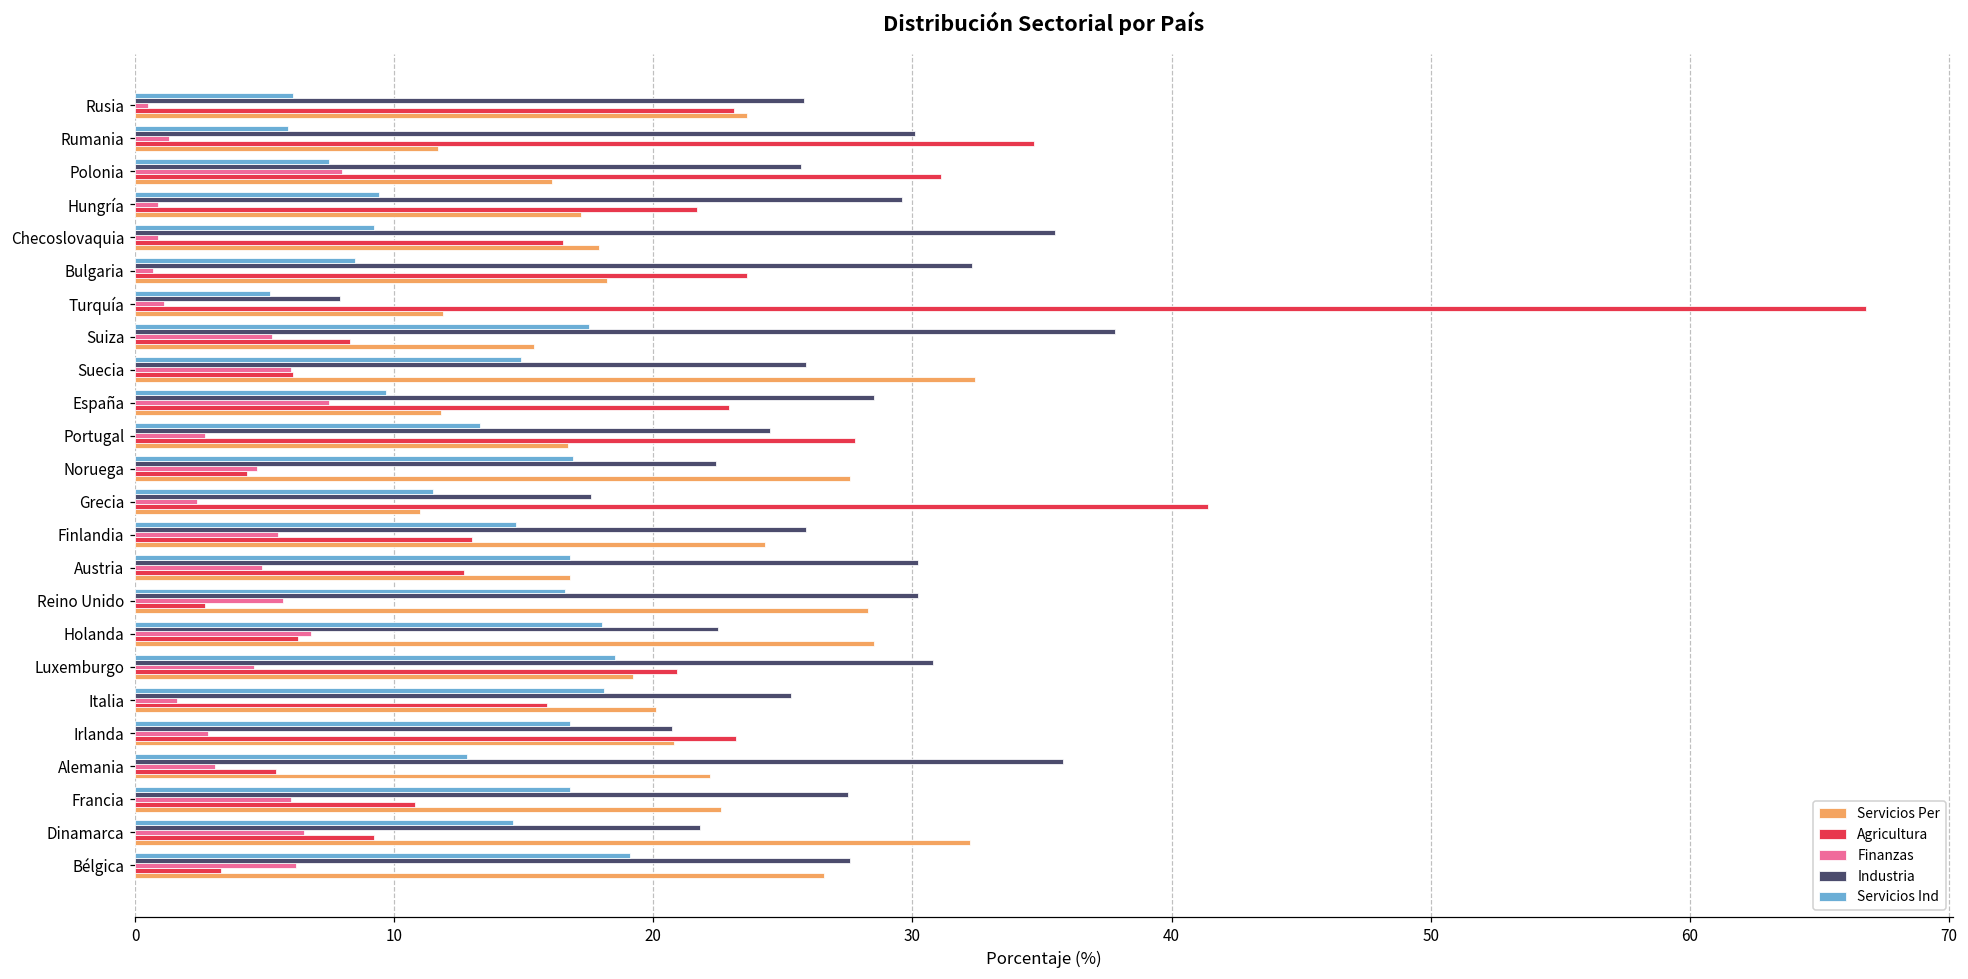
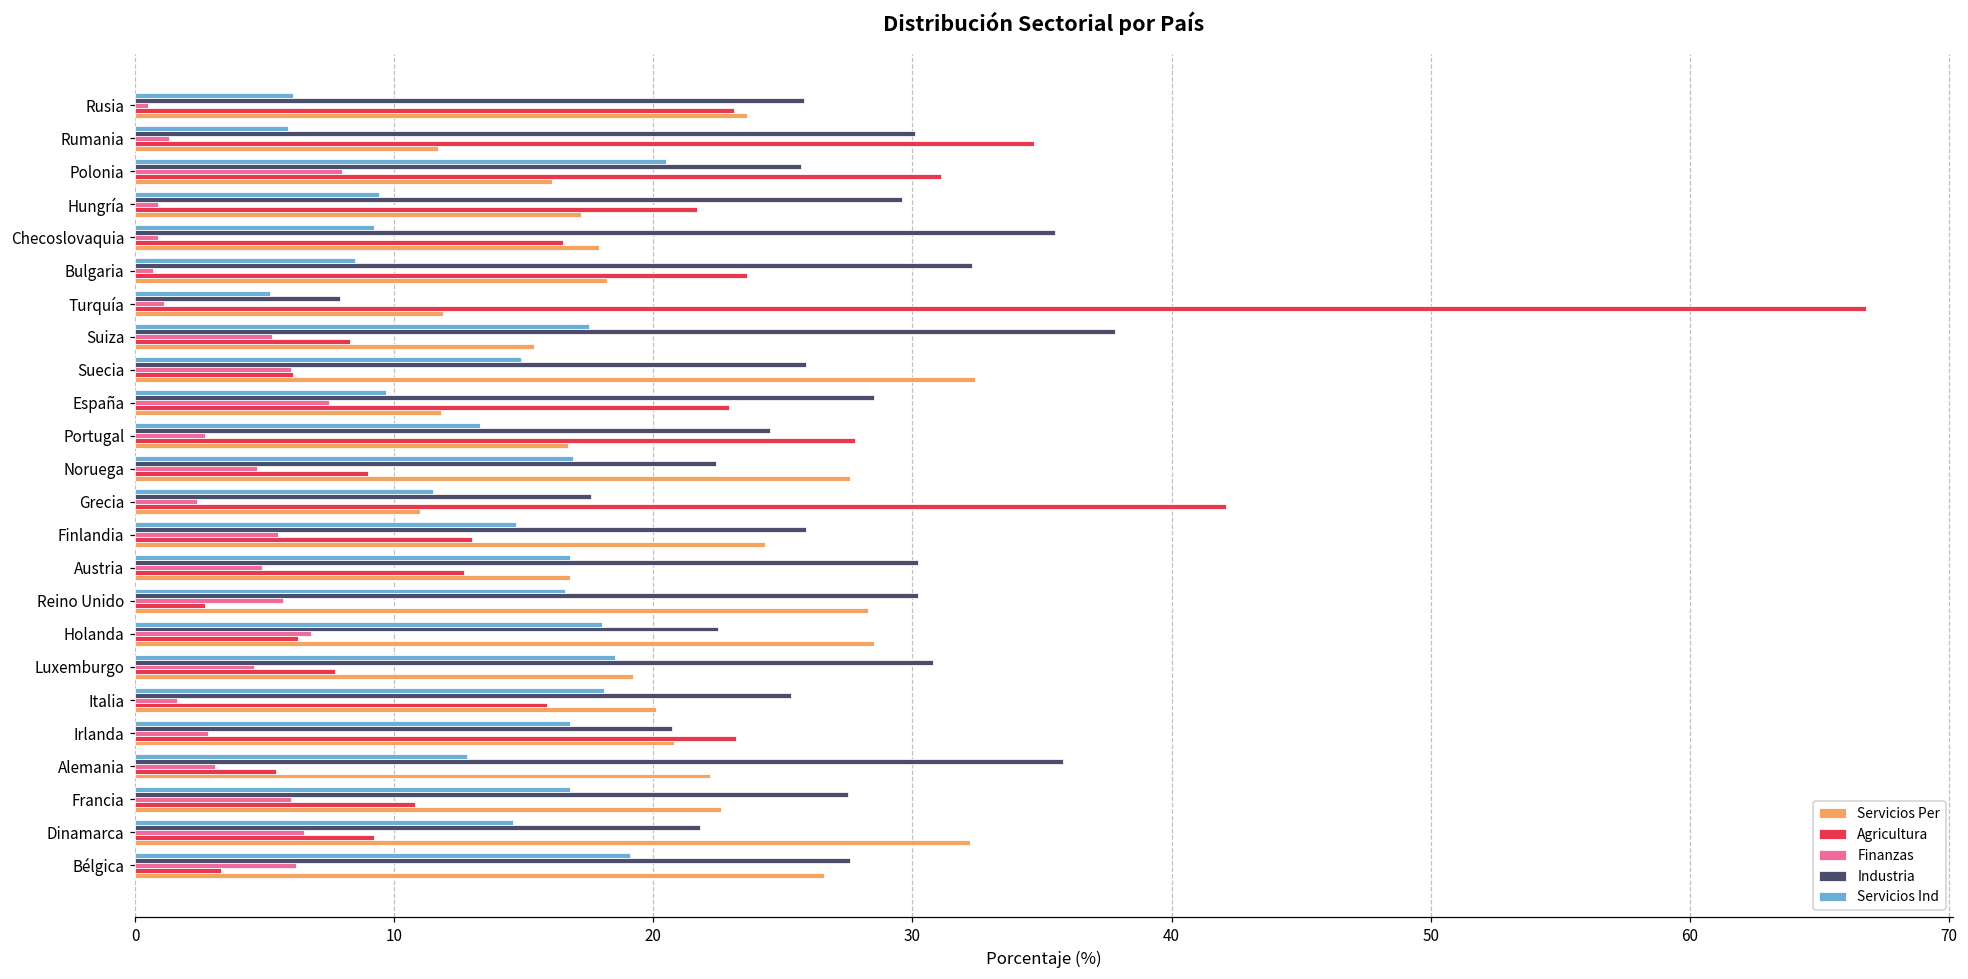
Servicios Ind, Polonia: 7.5 -> 20.5
Agricultura, Noruega: 4.3 -> 9.0
Agricultura, Grecia: 41.4 -> 42.1
Agricultura, Luxemburgo: 20.9 -> 7.7
